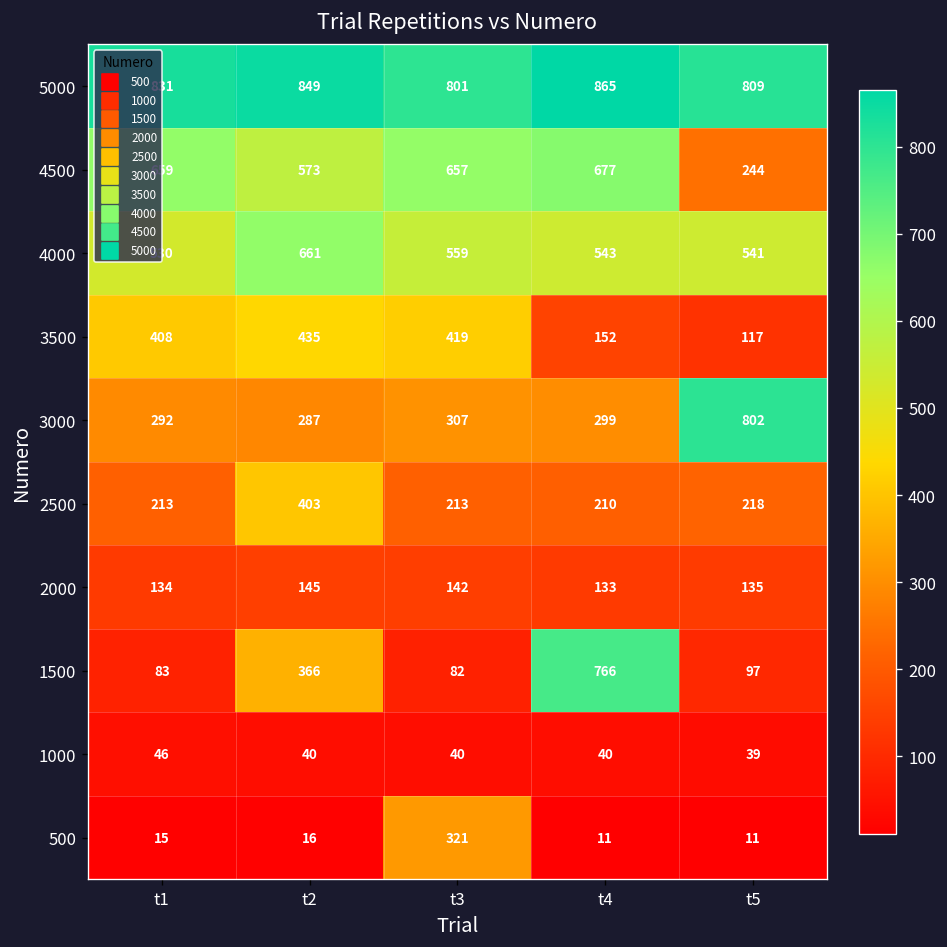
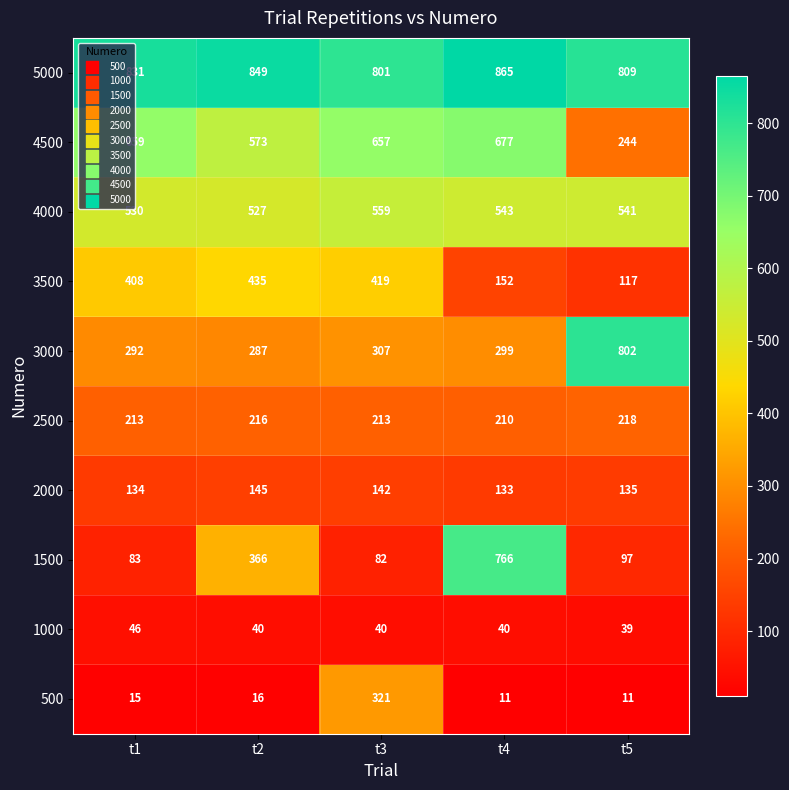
4000, t2: 661 -> 527
2500, t2: 403 -> 216
